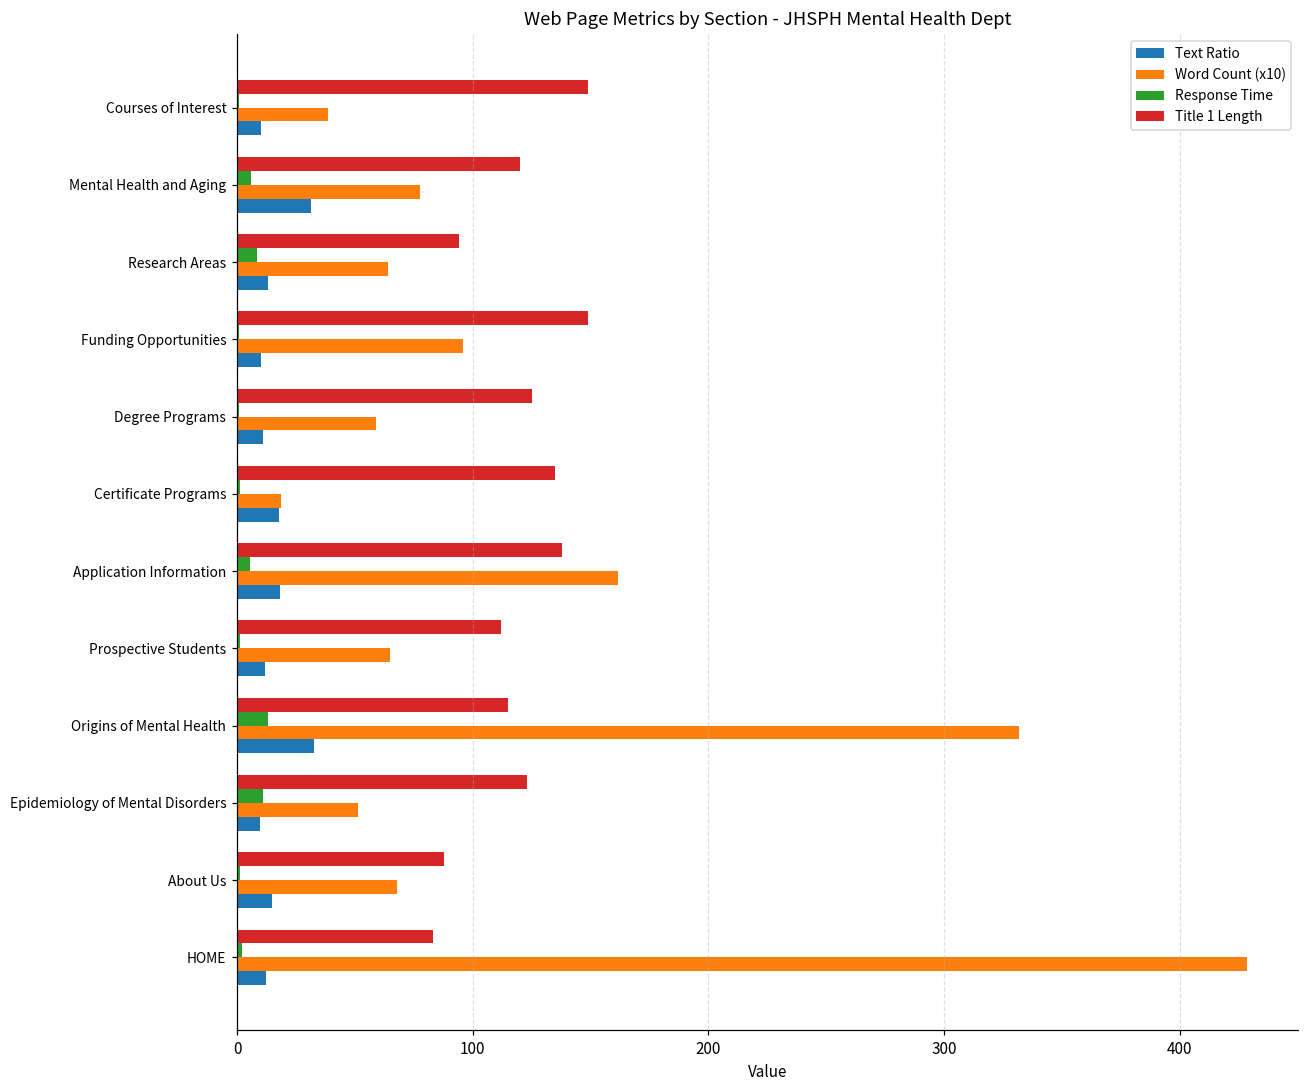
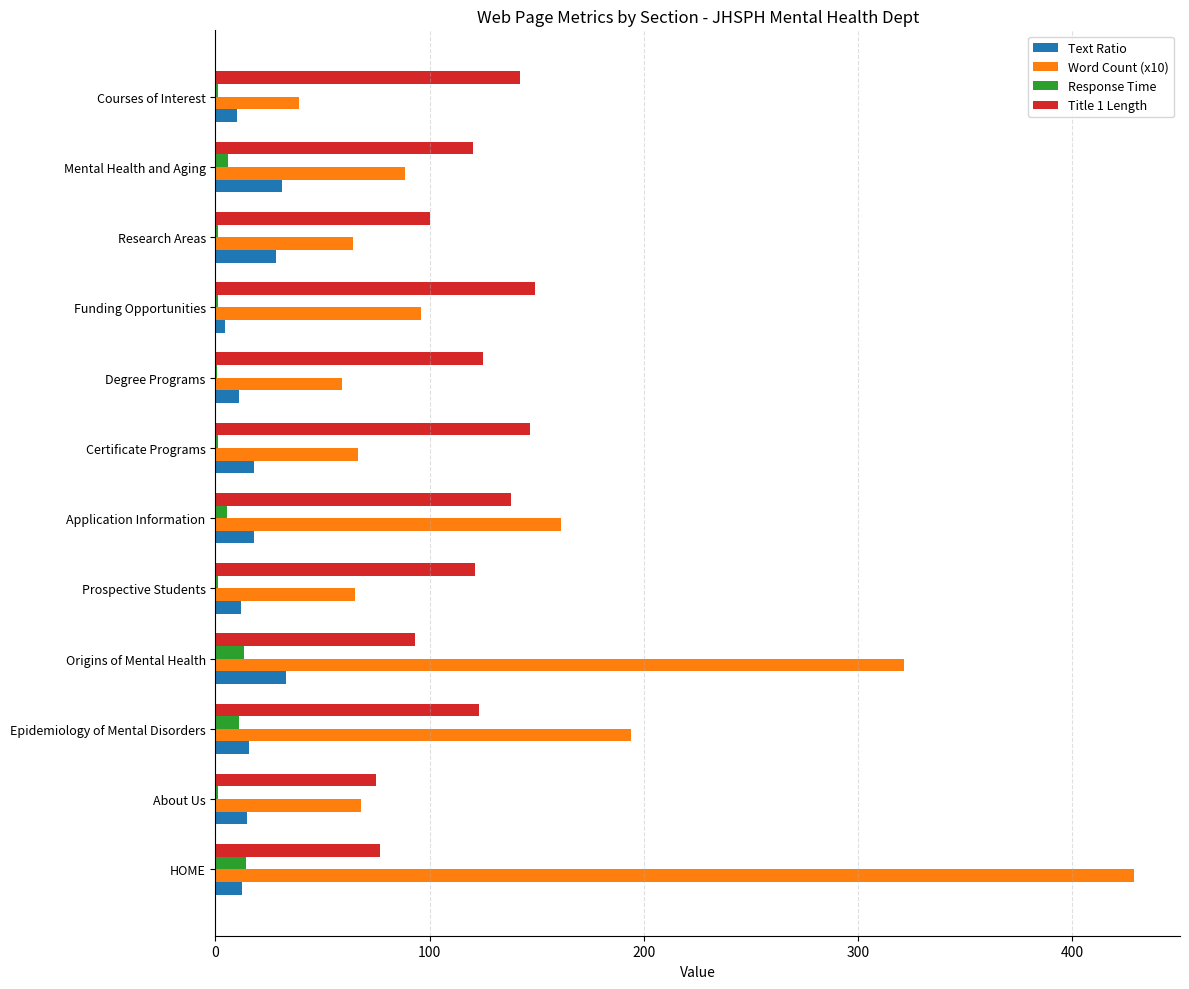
Title 1 Length, Courses of Interest: 149 -> 142
Word Count (x10), Mental Health and Aging: 78 -> 89
Title 1 Length, Research Areas: 94 -> 100
Response Time, Research Areas: 9 -> 1
Text Ratio, Research Areas: 13 -> 28
Text Ratio, Funding Opportunities: 10 -> 5
Title 1 Length, Certificate Programs: 135 -> 147
Word Count (x10), Certificate Programs: 19 -> 67
Title 1 Length, Prospective Students: 112 -> 121
Title 1 Length, Origins of Mental Health: 115 -> 93
Word Count (x10), Origins of Mental Health: 332 -> 321
Word Count (x10), Epidemiology of Mental Disorders: 52 -> 194
Text Ratio, Epidemiology of Mental Disorders: 10 -> 16
Title 1 Length, About Us: 88 -> 75
Title 1 Length, HOME: 83 -> 77
Response Time, HOME: 2 -> 14
